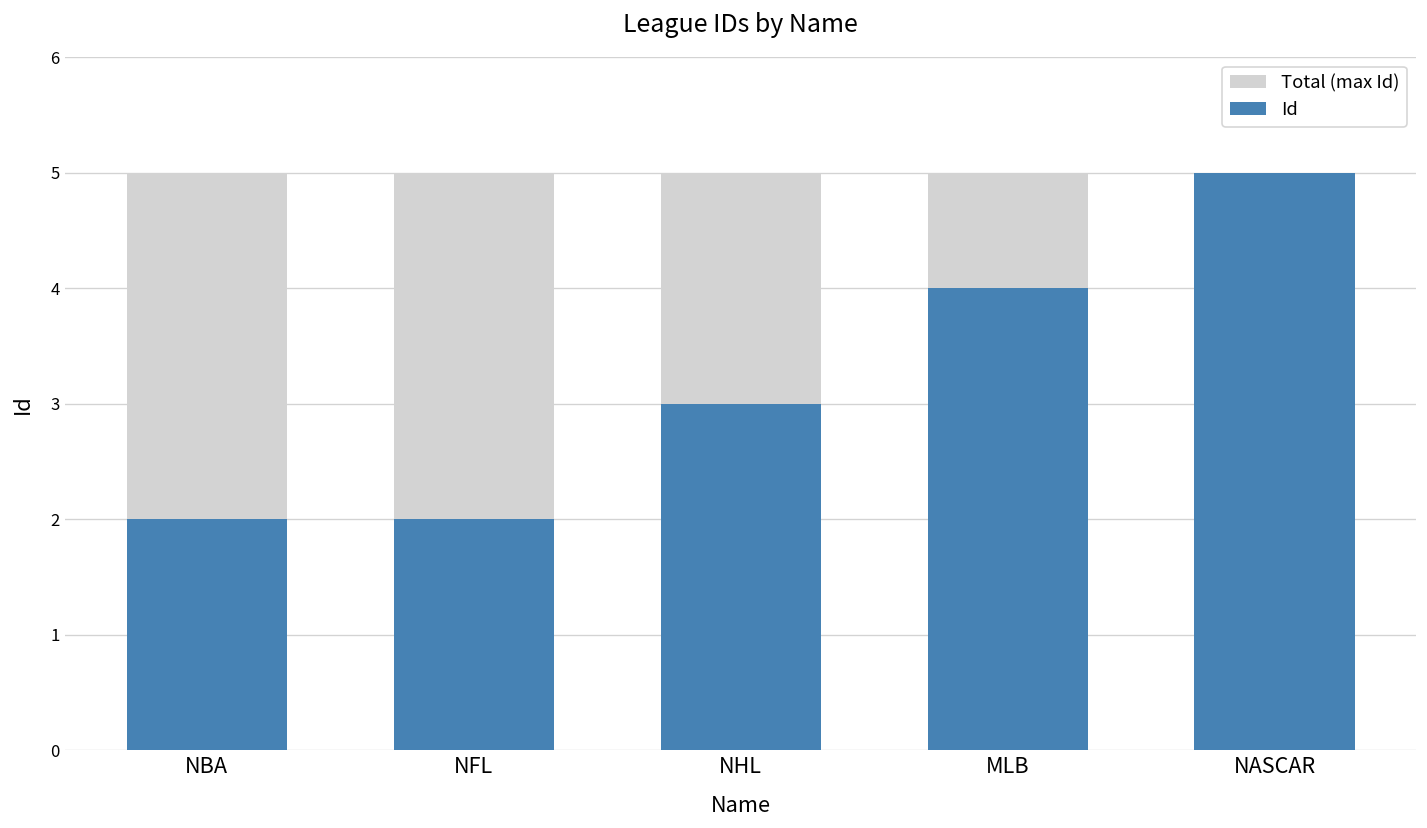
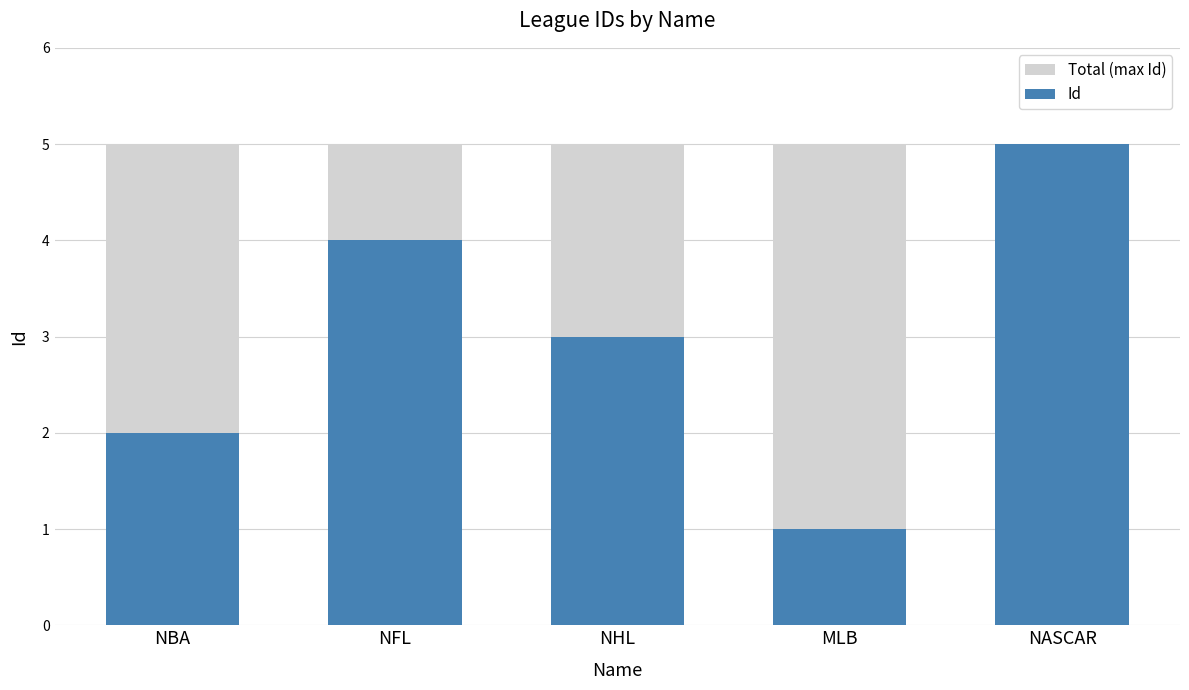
Id, NFL: 2 -> 4
Id, MLB: 4 -> 1
